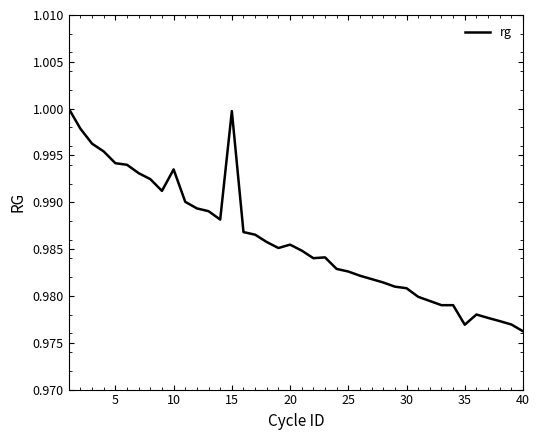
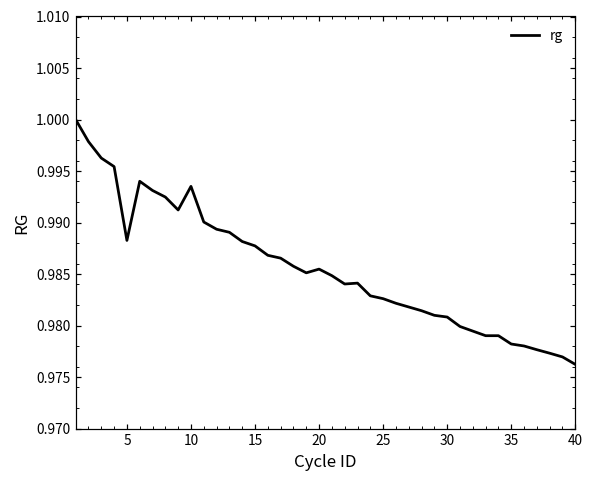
5: 0.994 -> 0.988
15: 1.000 -> 0.988
35: 0.977 -> 0.978
